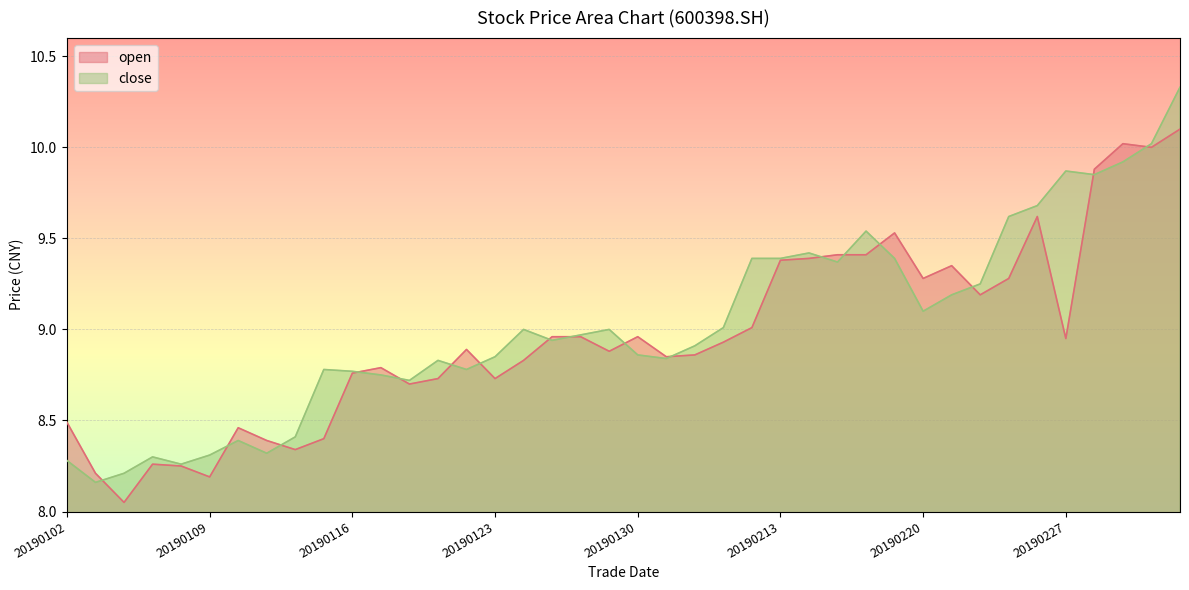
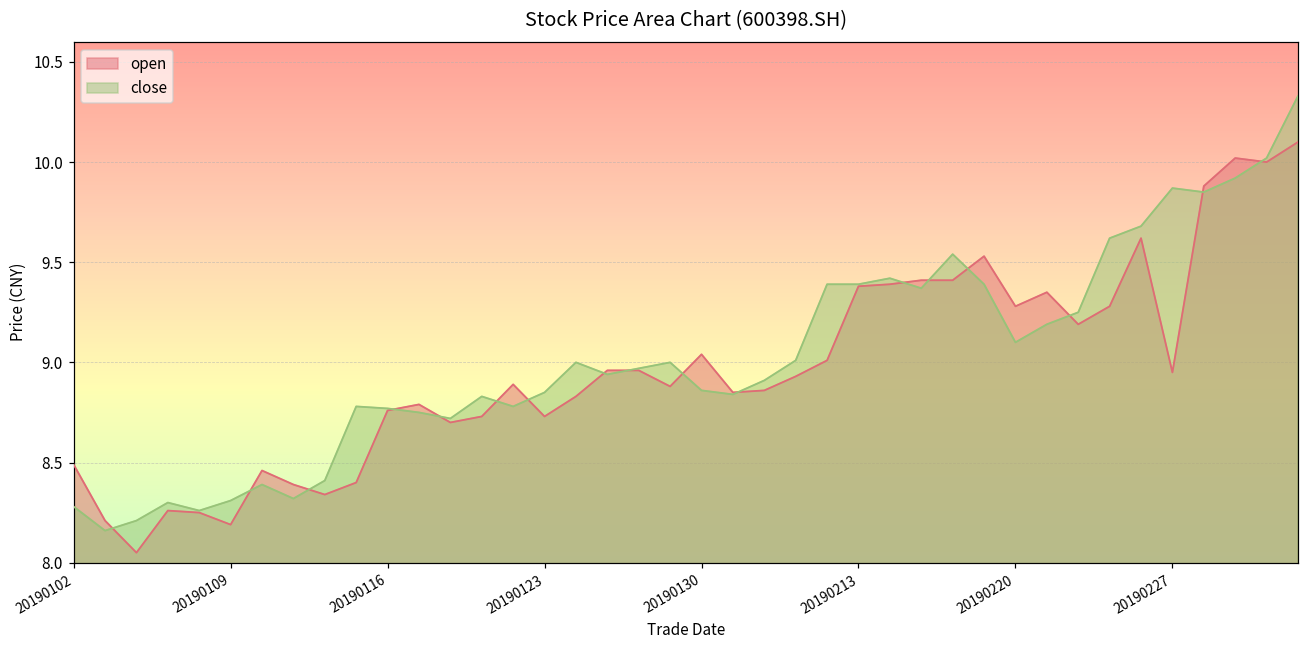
open, 20190130: 8.96 -> 9.04
